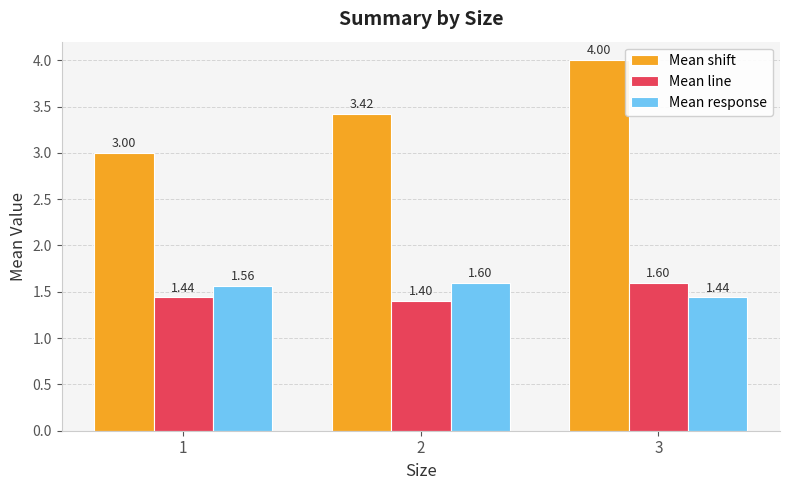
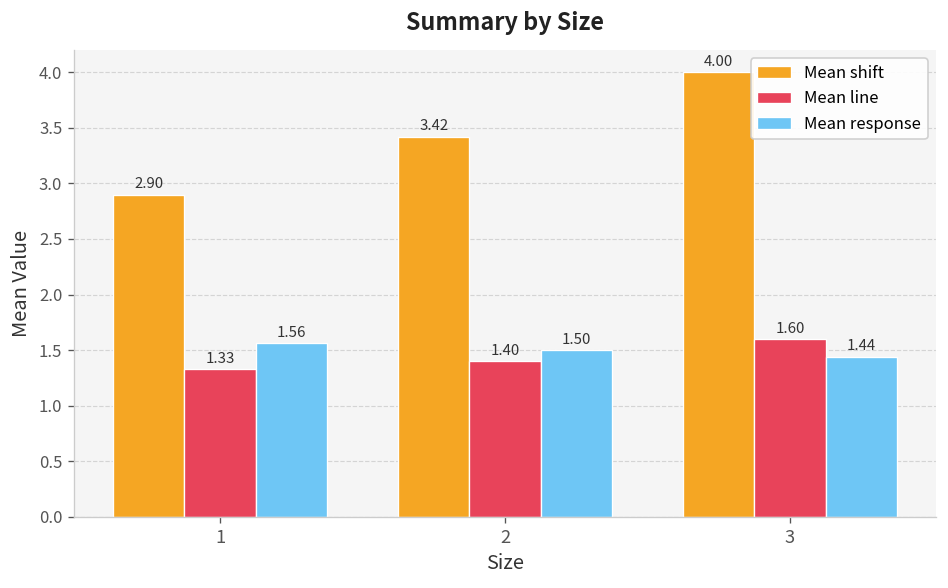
Mean shift, 1: 3.00 -> 2.90
Mean line, 1: 1.44 -> 1.33
Mean response, 2: 1.60 -> 1.50
